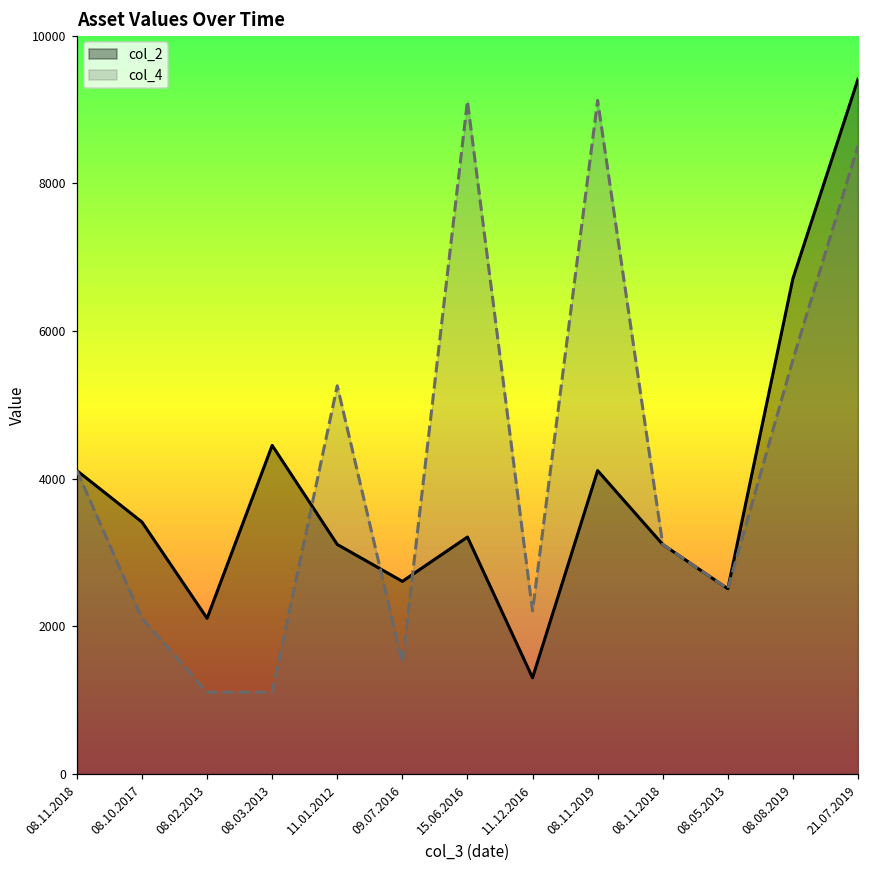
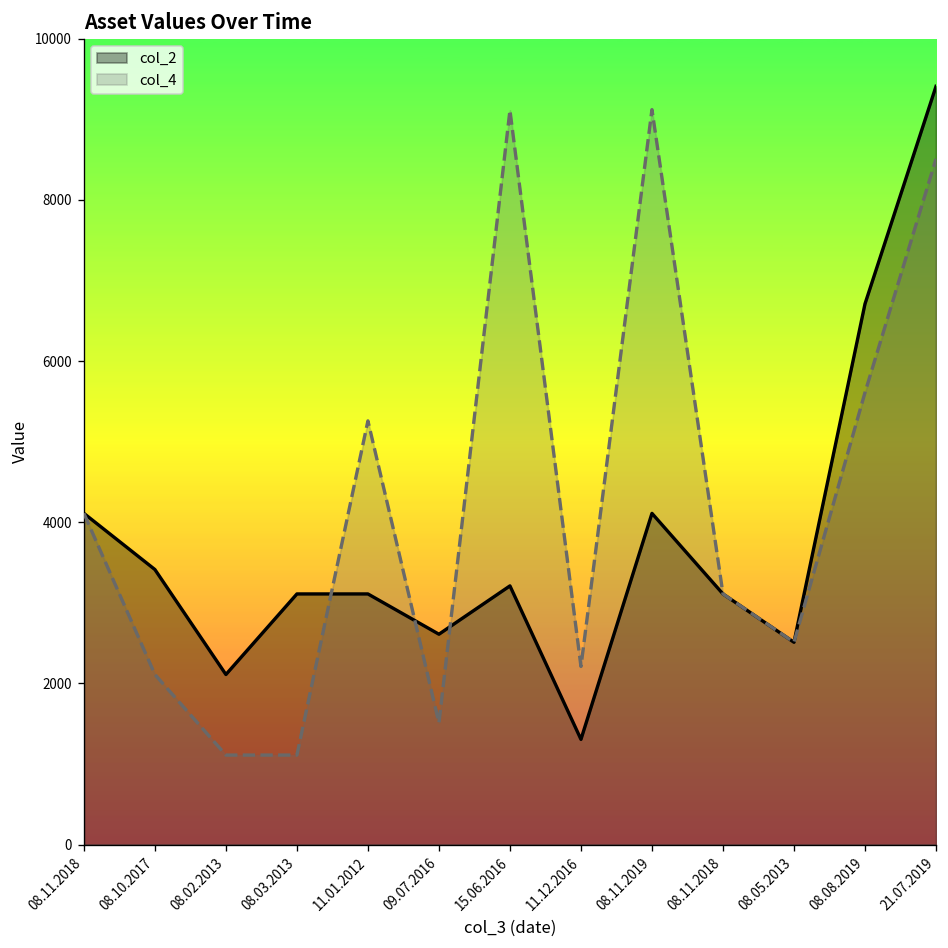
col_2, 08.03.2013: 4500 -> 3100
